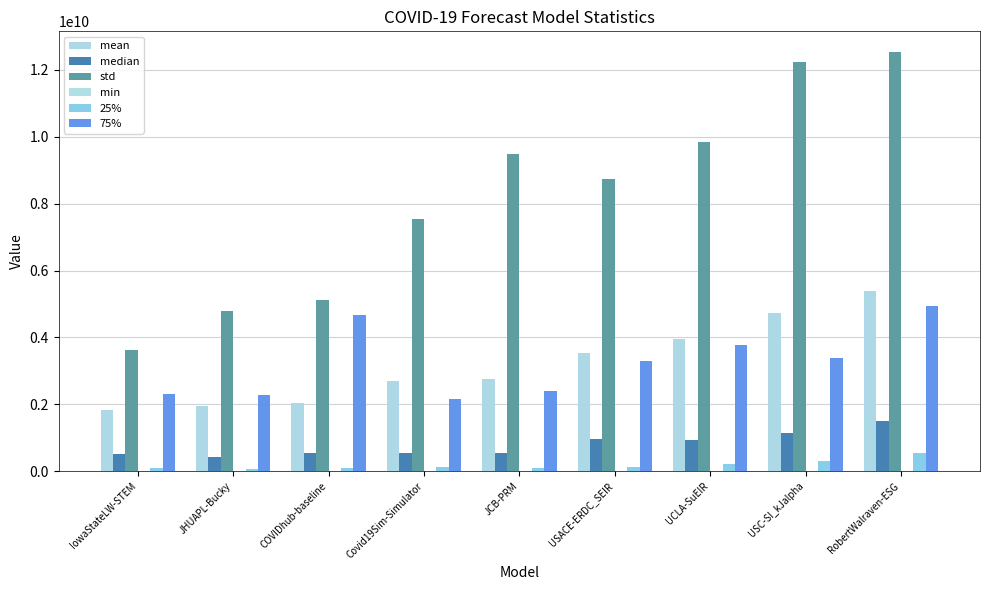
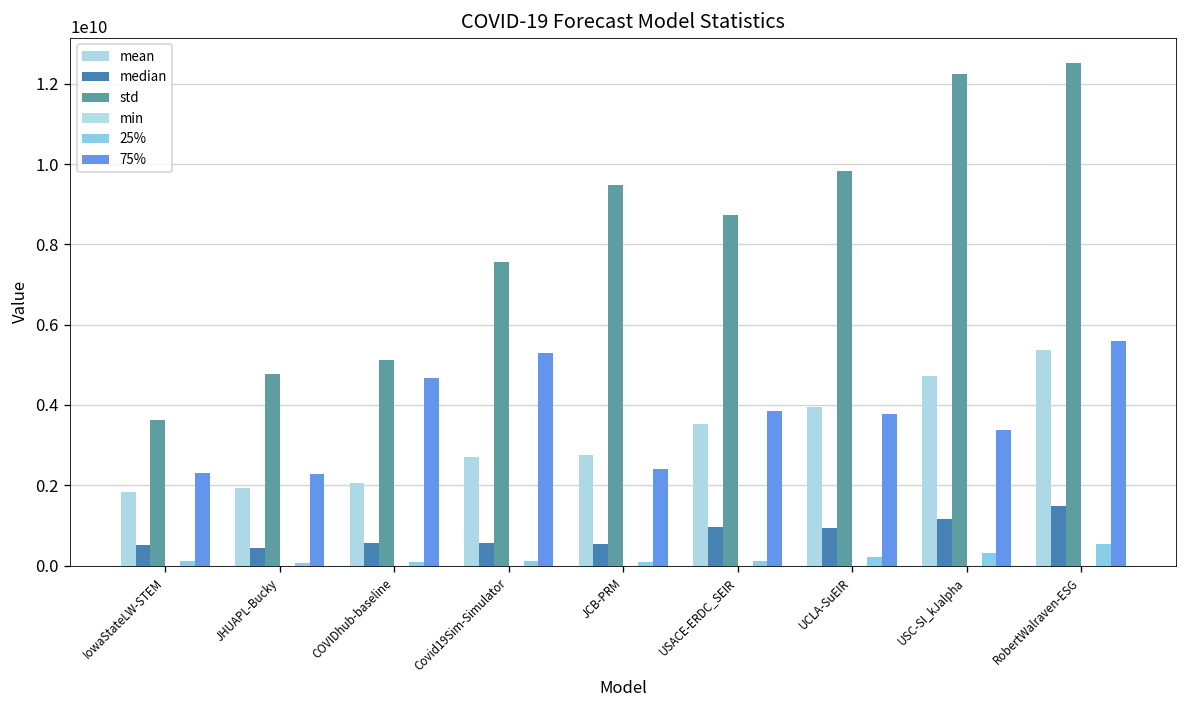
75%, Covid19Sim-Simulator: 2200000000 -> 5300000000
75%, USACE-ERDC_SEIR: 3300000000 -> 3800000000
75%, RobertWalraven-ESG: 4900000000 -> 5600000000
